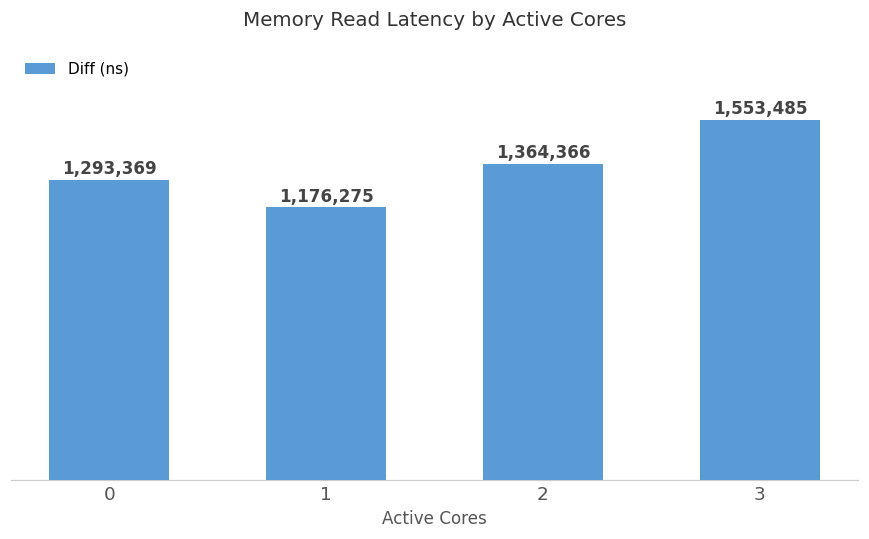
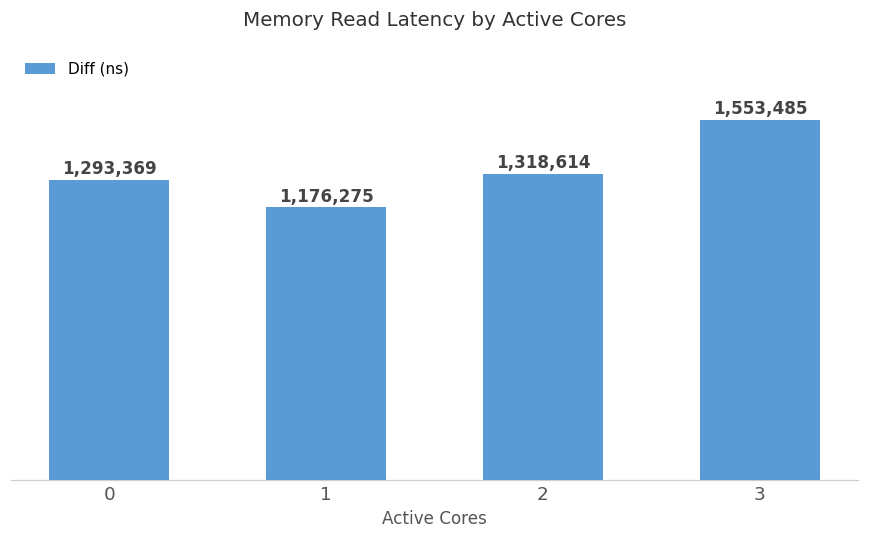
2: 1,364,366 -> 1,318,614
